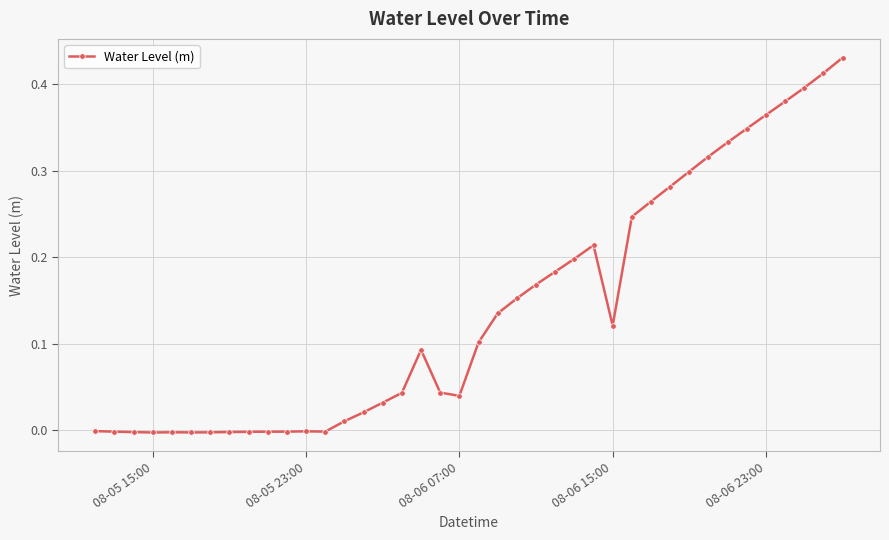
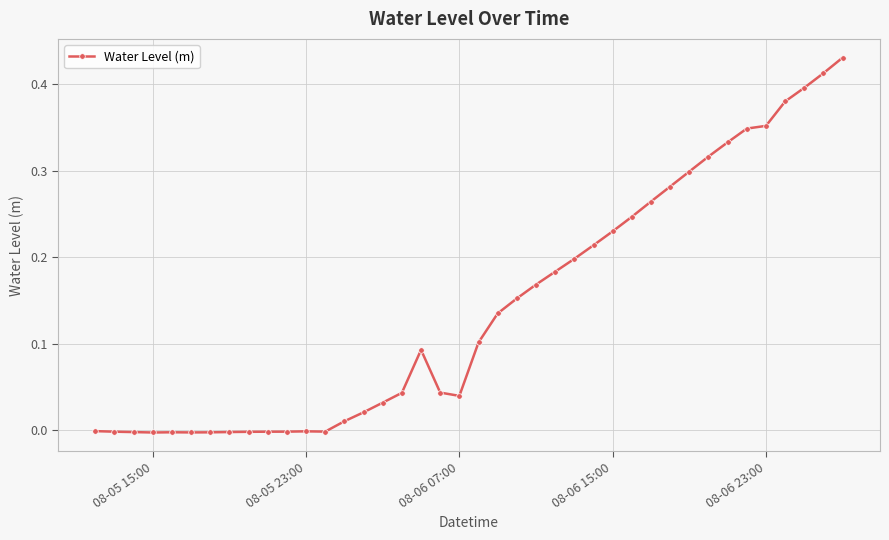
08-06 15:00: 0.12 -> 0.23
08-06 23:00: 0.36 -> 0.35
